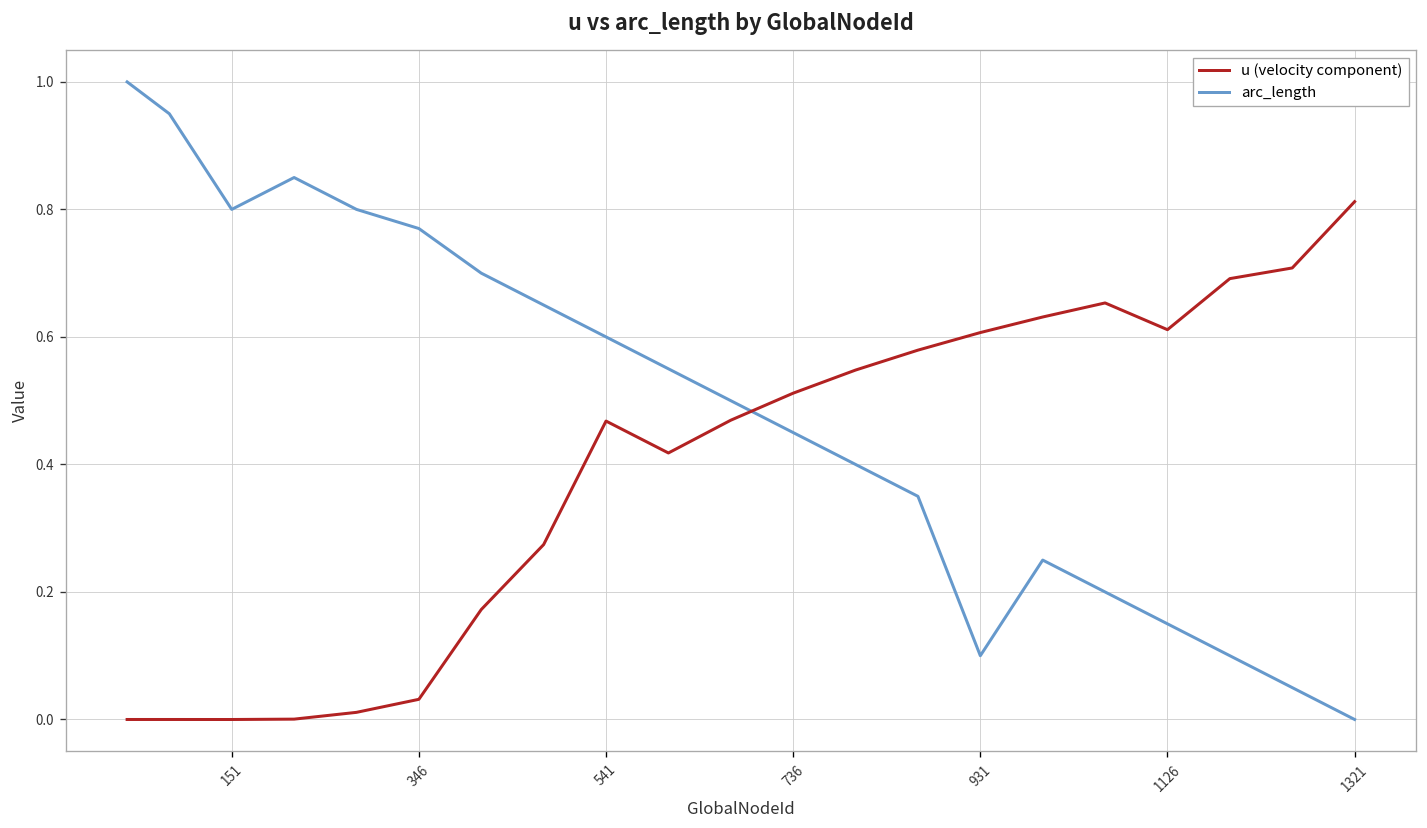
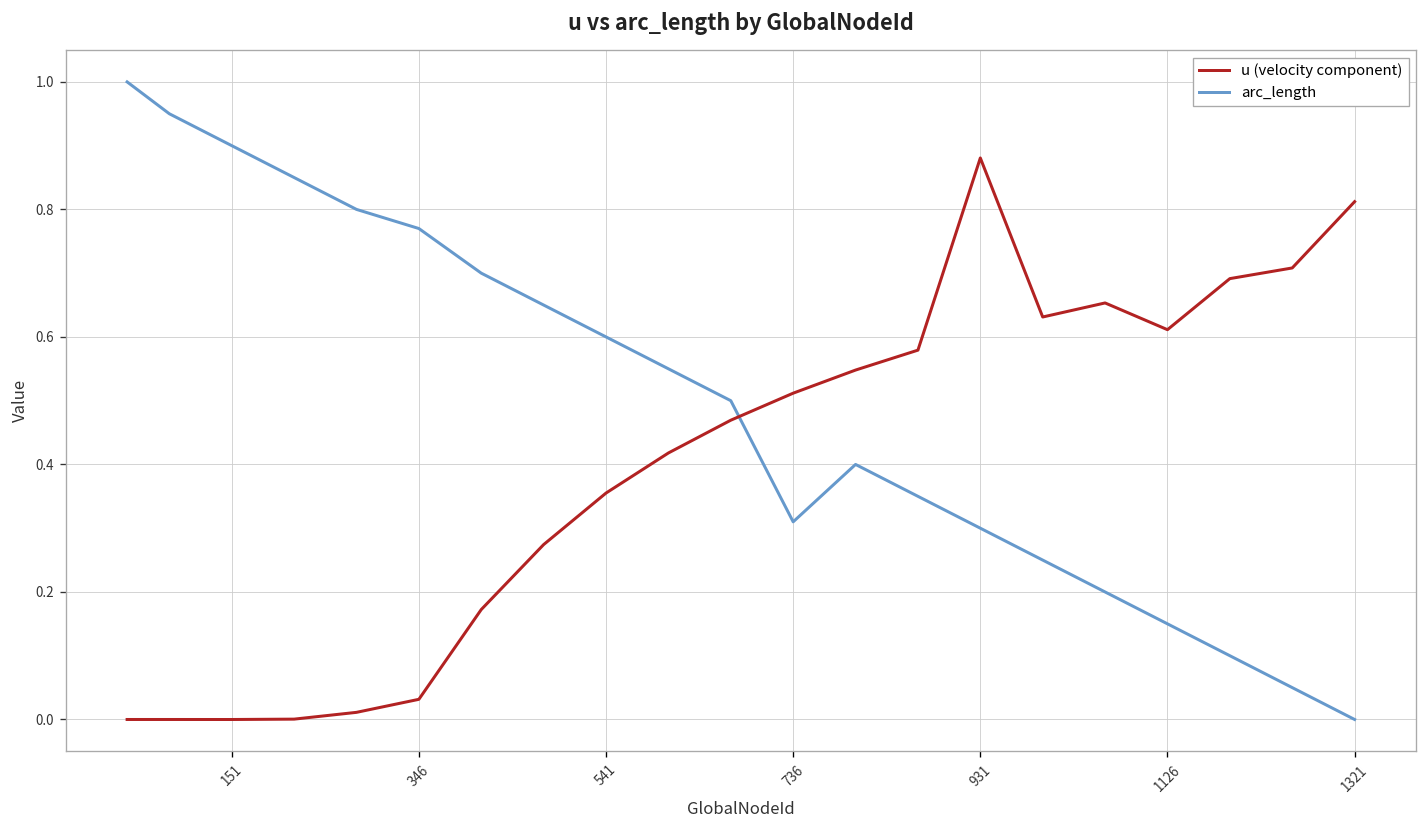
arc_length, 151: 0.8 -> 0.9
u (velocity component), 541: 0.47 -> 0.36
arc_length, 736: 0.45 -> 0.31
u (velocity component), 931: 0.61 -> 0.88
arc_length, 931: 0.1 -> 0.3
